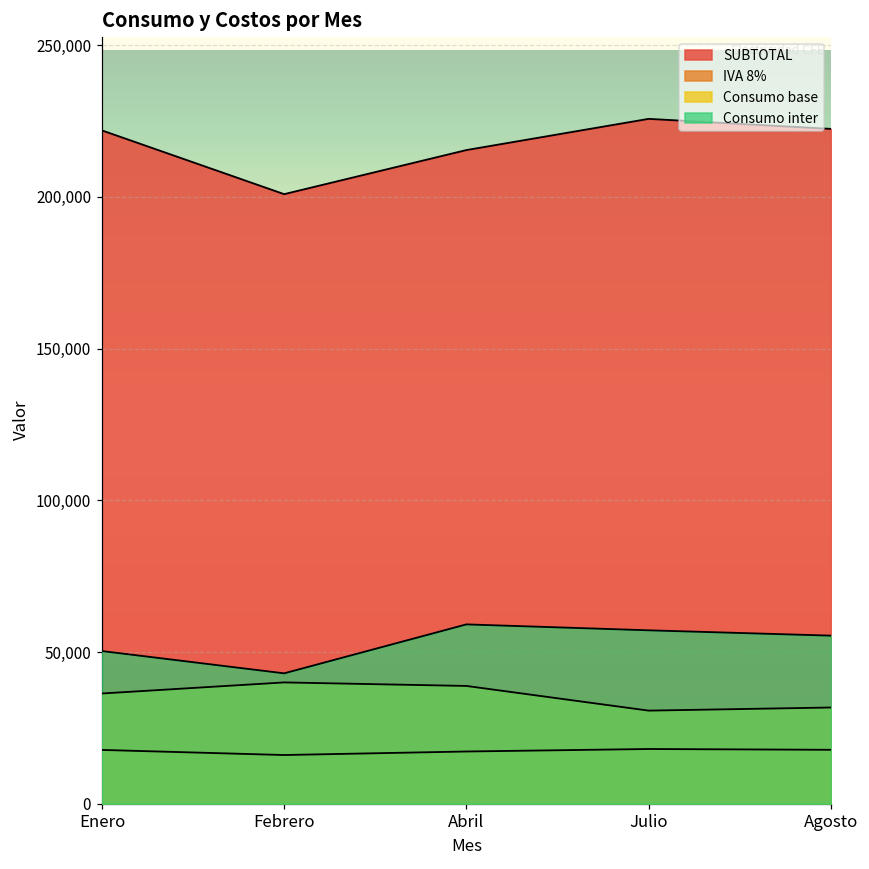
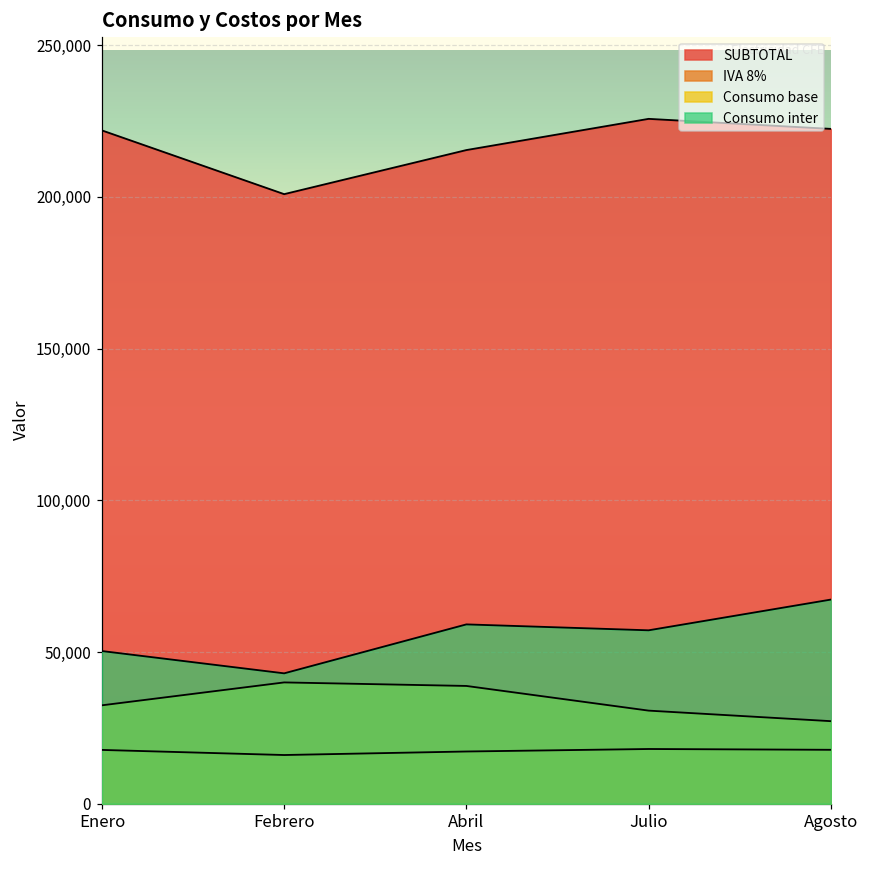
Consumo base, Enero: 36,000 -> 32,000
Consumo base, Agosto: 32,000 -> 27,000
Consumo inter, Agosto: 55,000 -> 67,000
